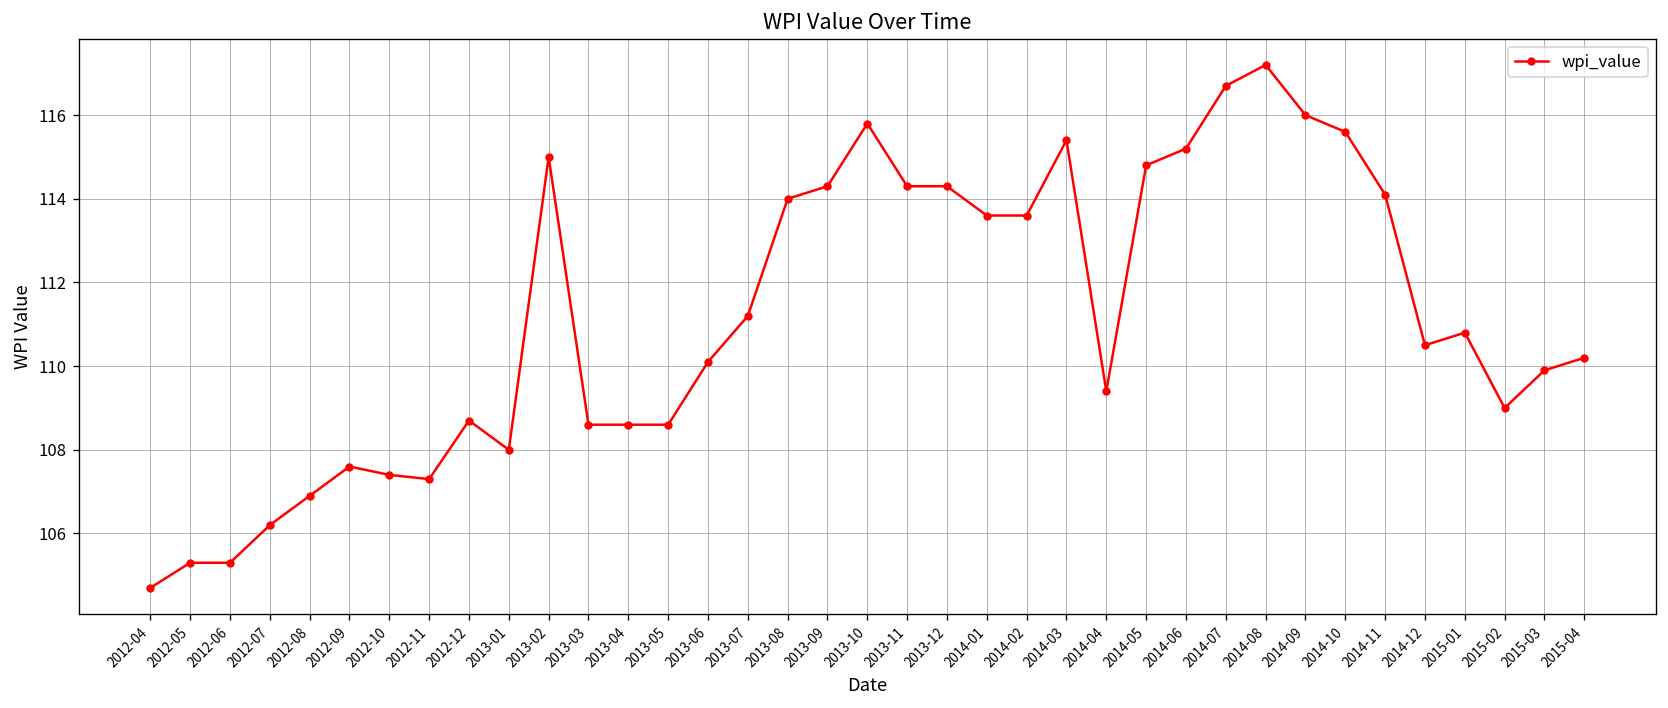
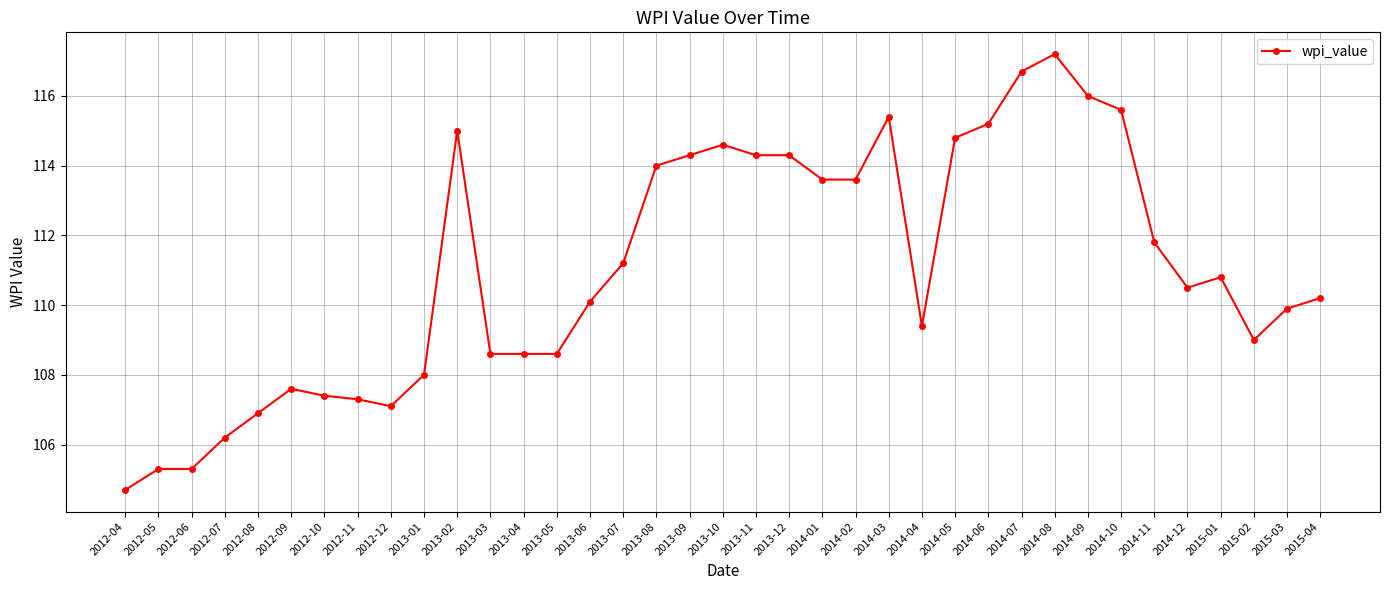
2012-12: 108.7 -> 107.1
2013-10: 115.8 -> 114.6
2014-11: 114.1 -> 111.8
